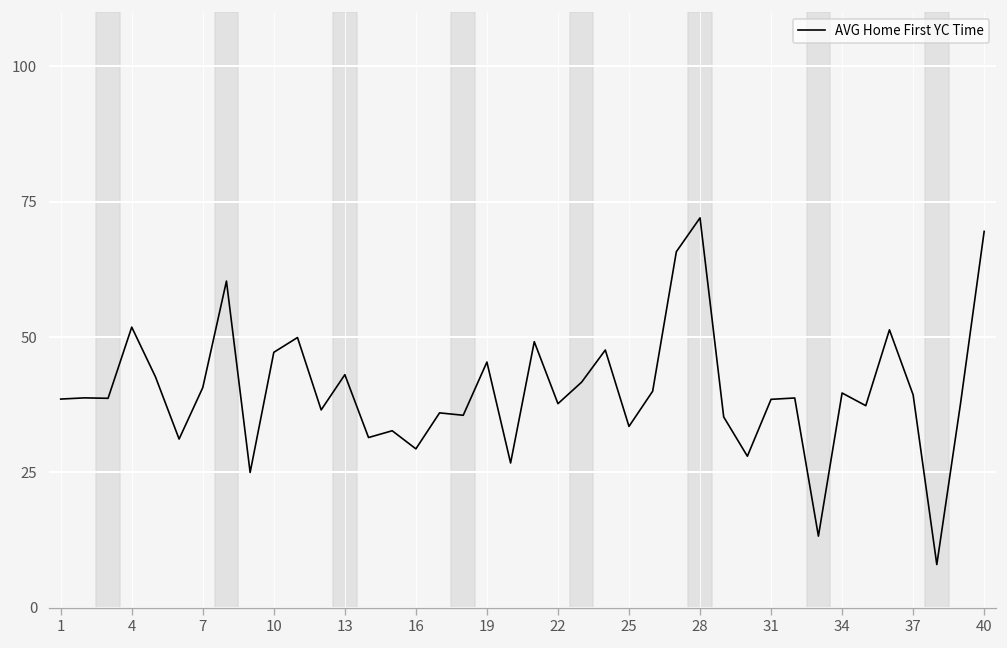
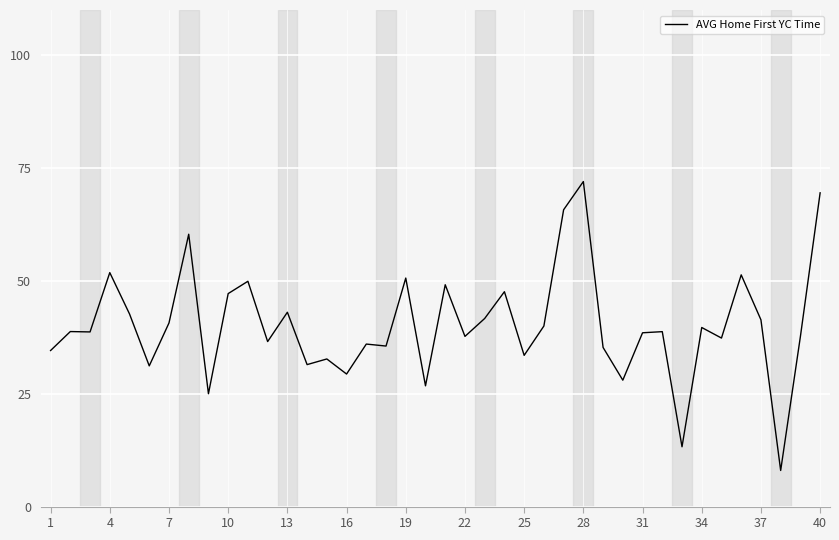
1: 39 -> 35
19: 45 -> 51
37: 39 -> 41
